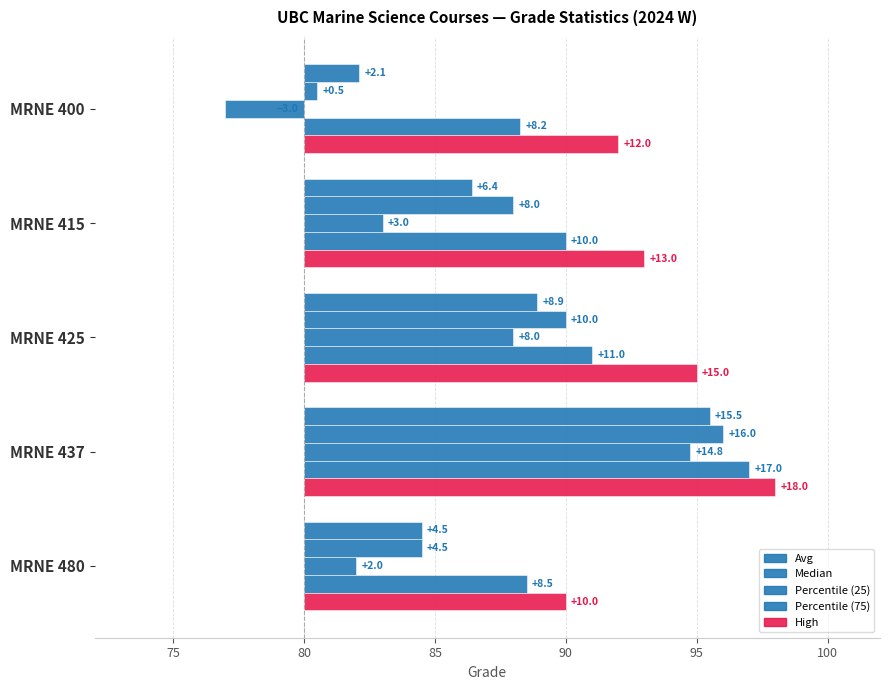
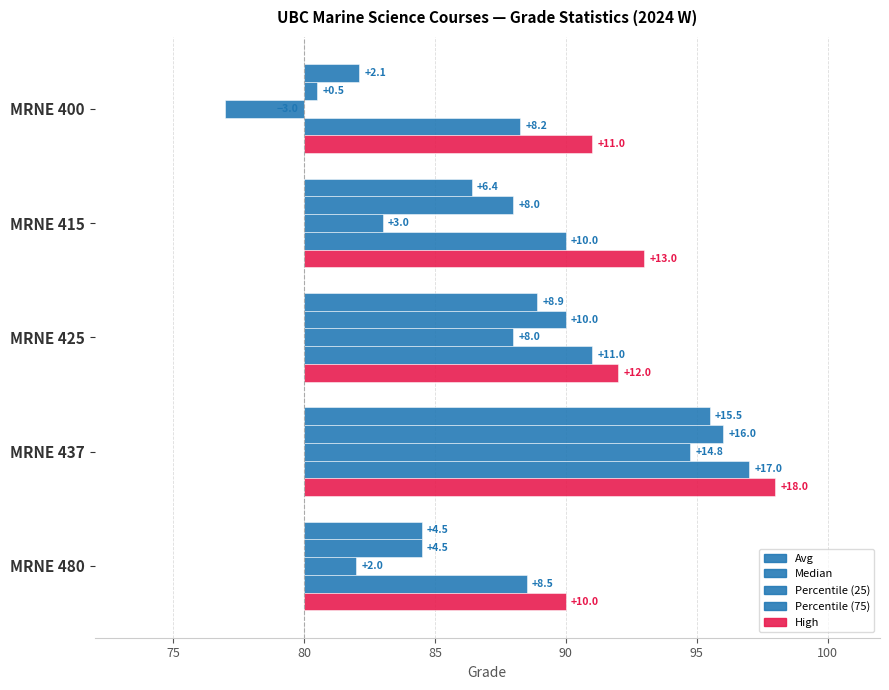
High, MRNE 400: +12.0 -> +11.0
High, MRNE 425: +15.0 -> +12.0
